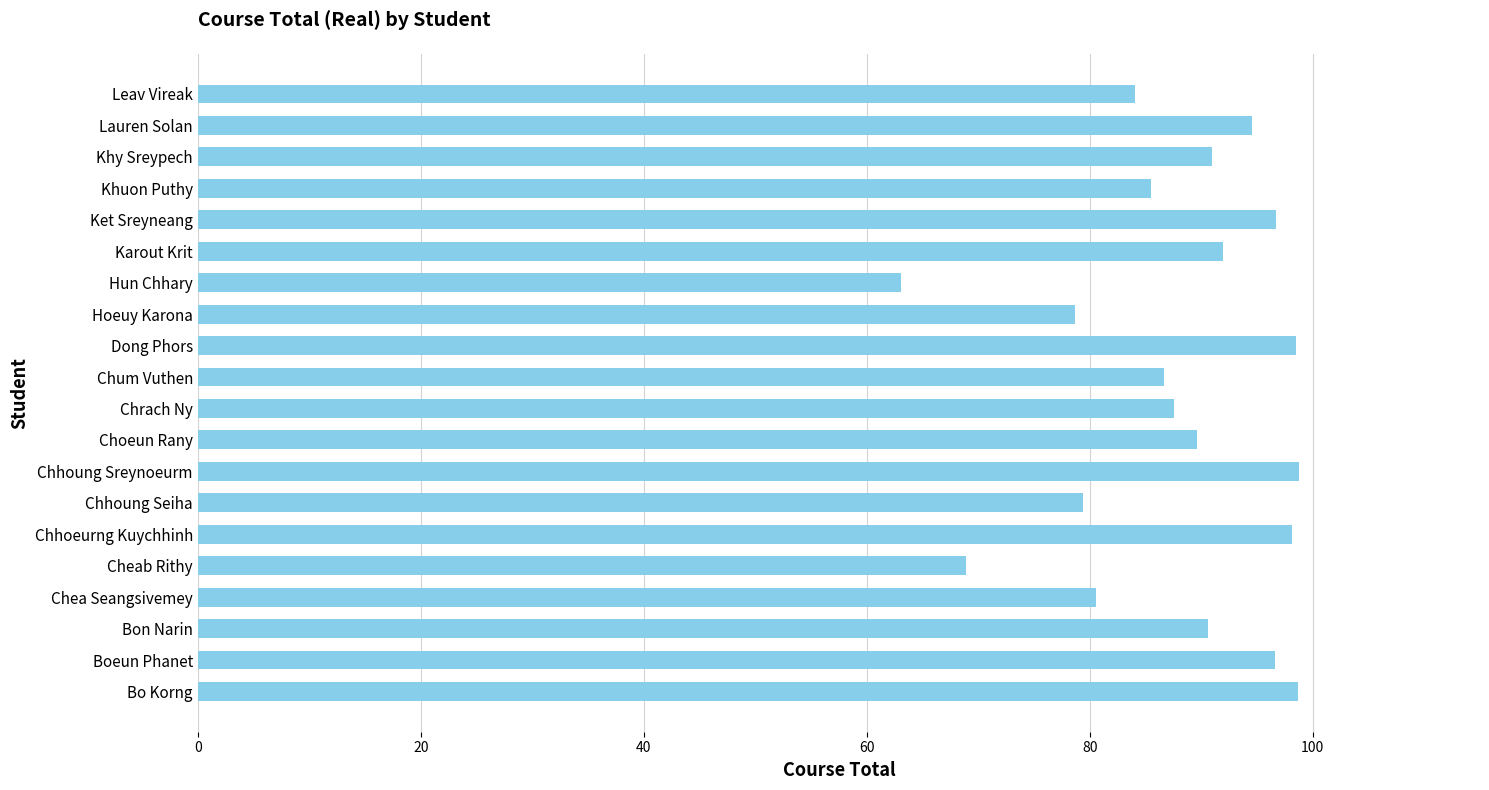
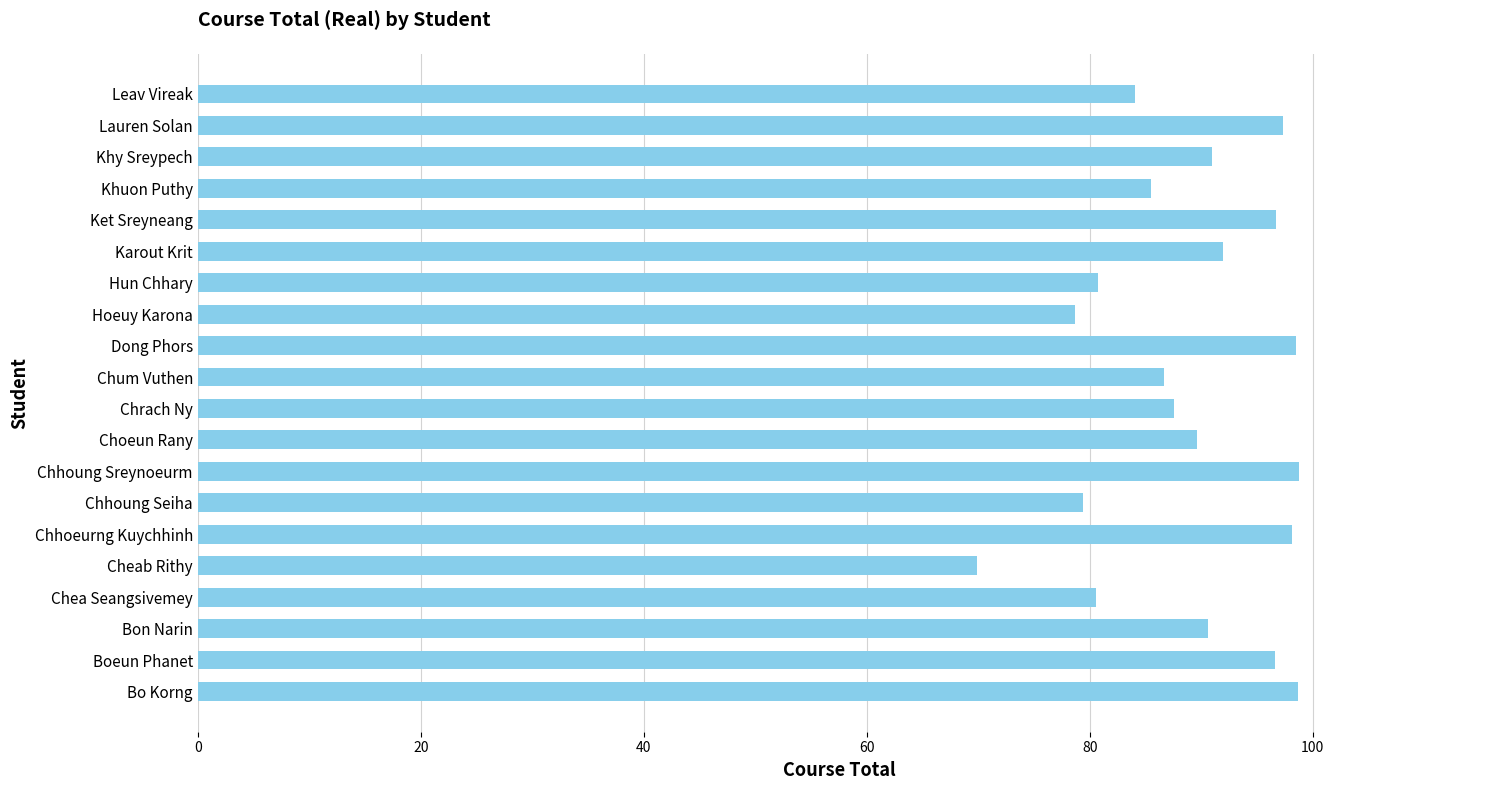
Lauren Solan: 94.6 -> 97.3
Hun Chhary: 63.1 -> 80.7
Cheab Rithy: 68.9 -> 69.9
